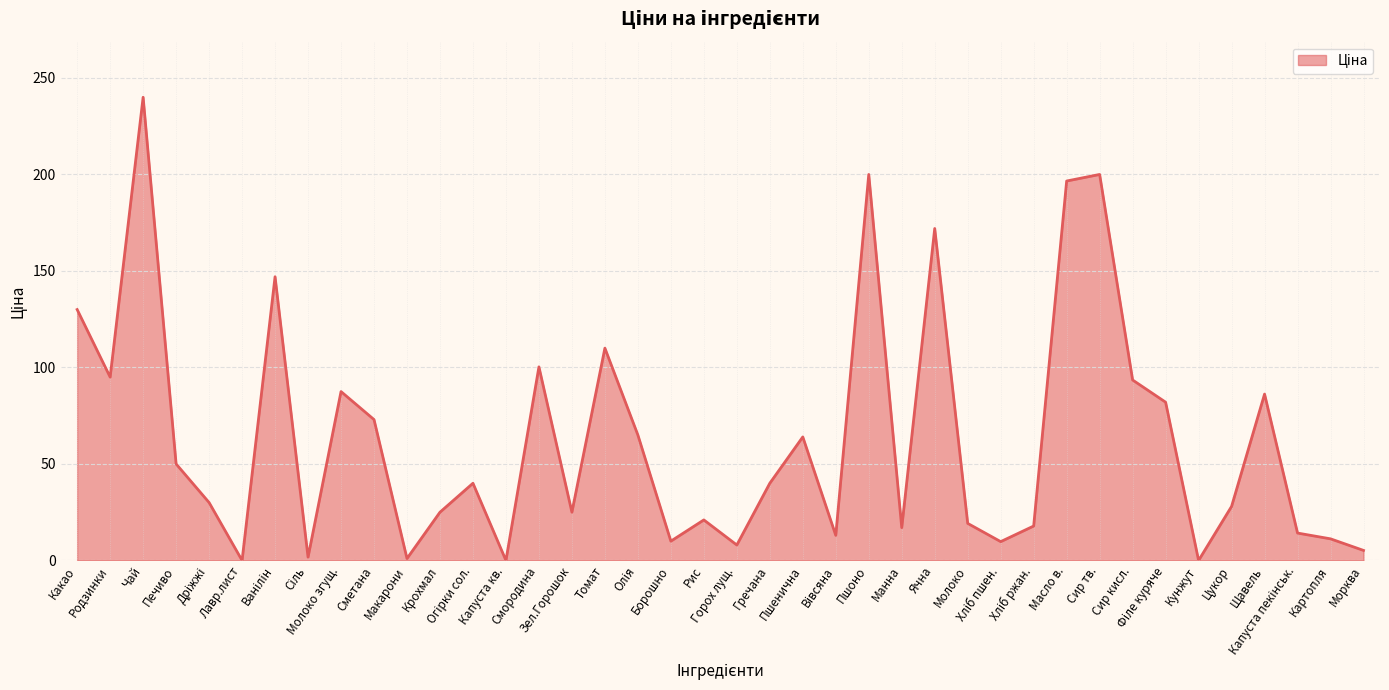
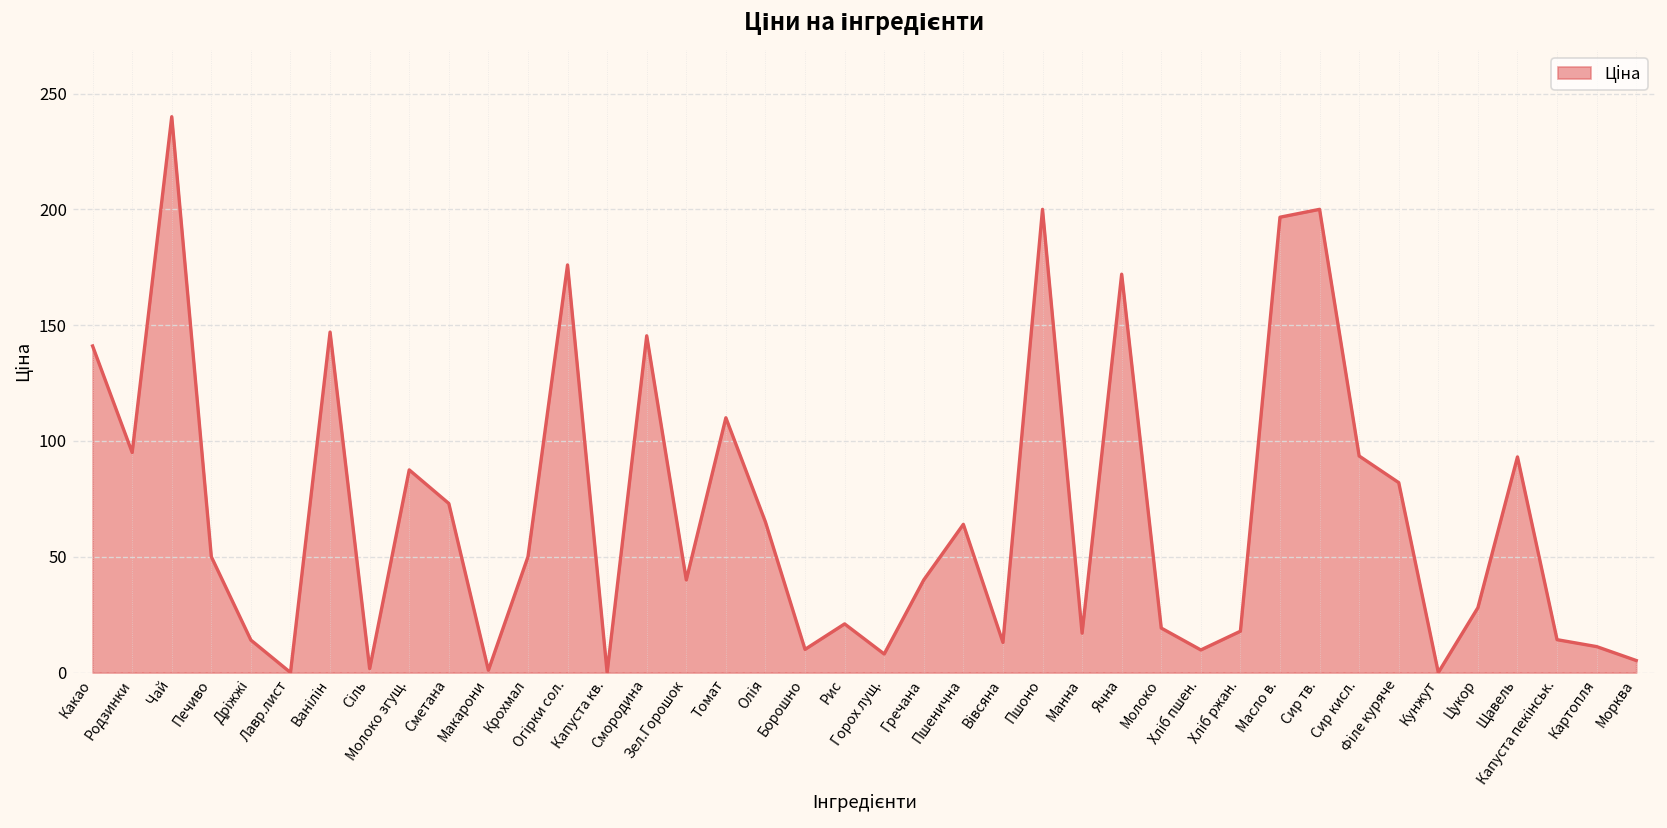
Какао: 130 -> 141
Дріжжі: 30 -> 14
Крохмал: 25 -> 50
Огірки сол.: 40 -> 176
Смородина: 100 -> 145
Зел.Горошок: 25 -> 40
Щавель: 86 -> 93
